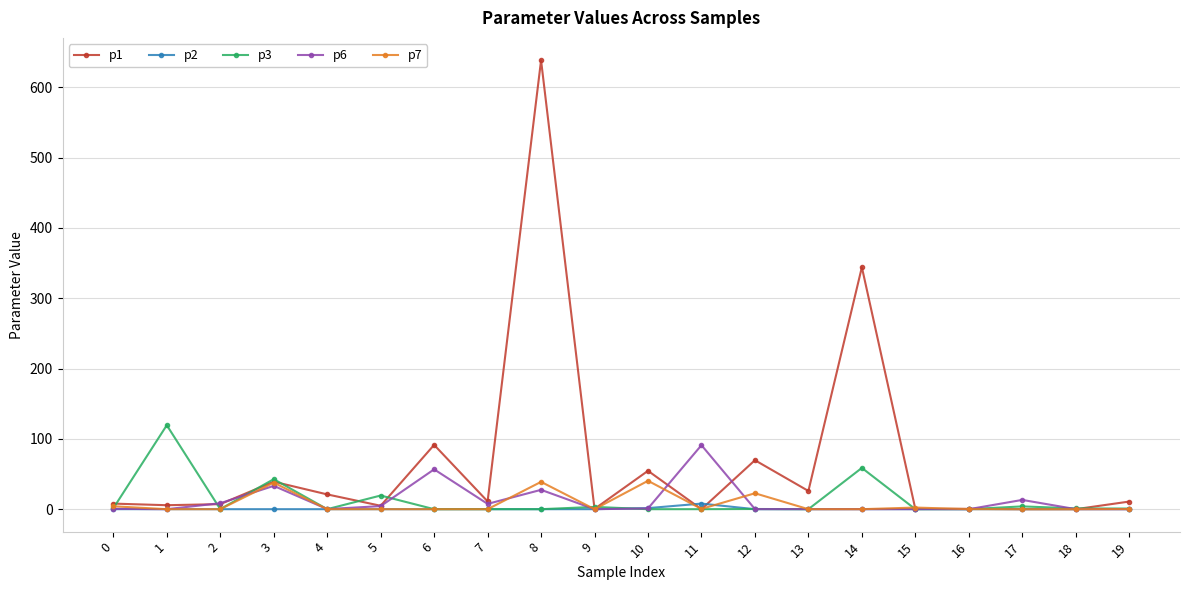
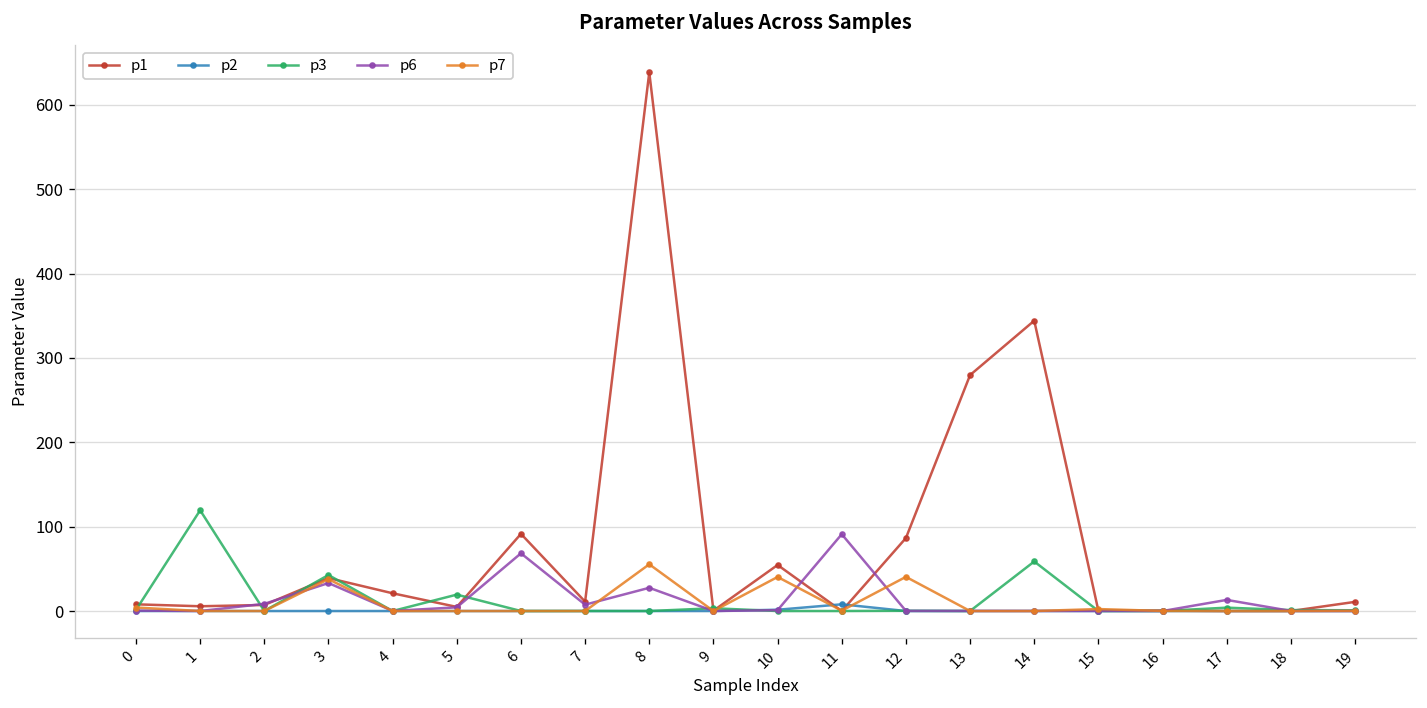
p6, 6: 60 -> 70
p7, 8: 40 -> 60
p1, 12: 70 -> 90
p7, 12: 20 -> 40
p1, 13: 30 -> 280
